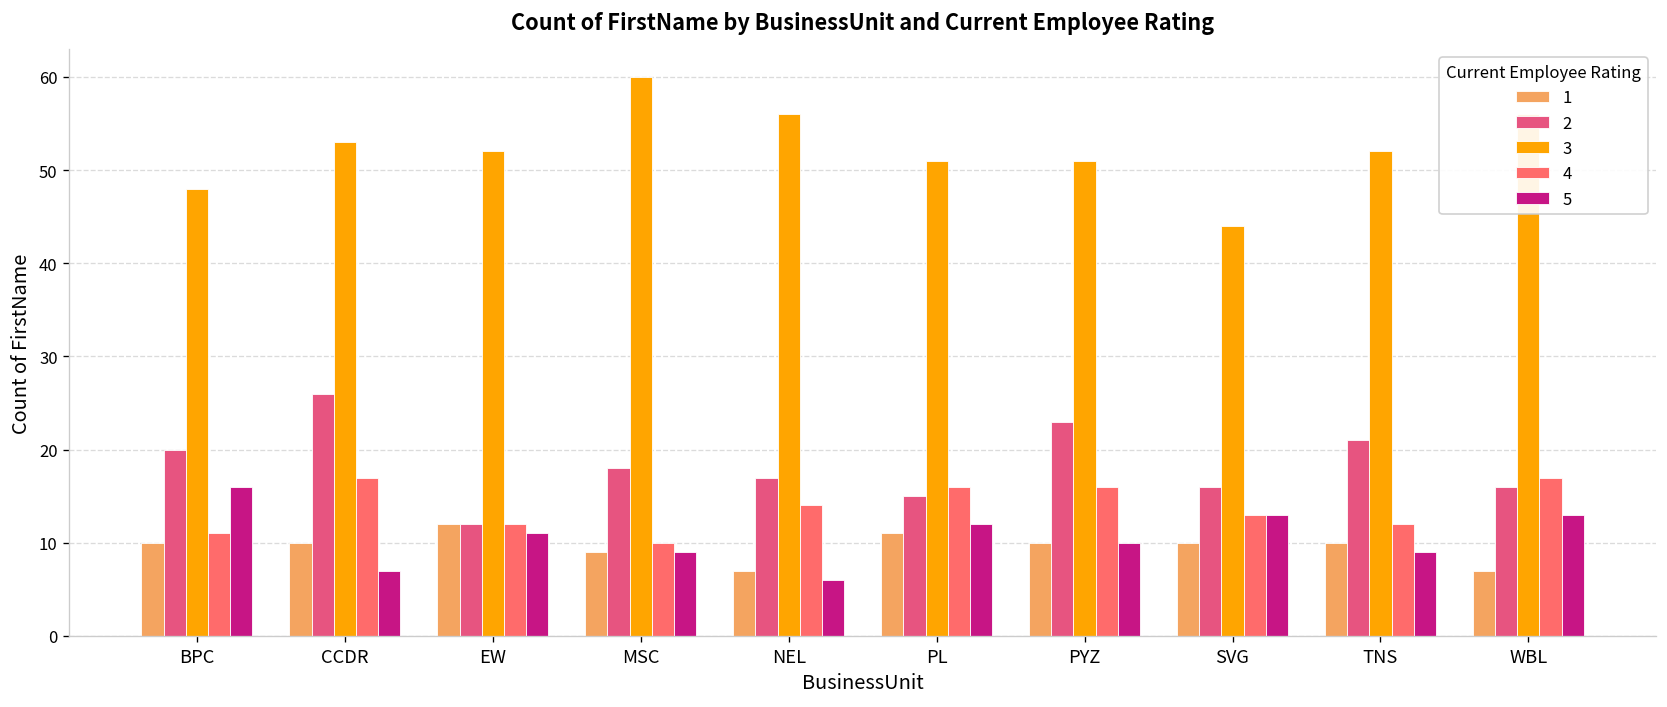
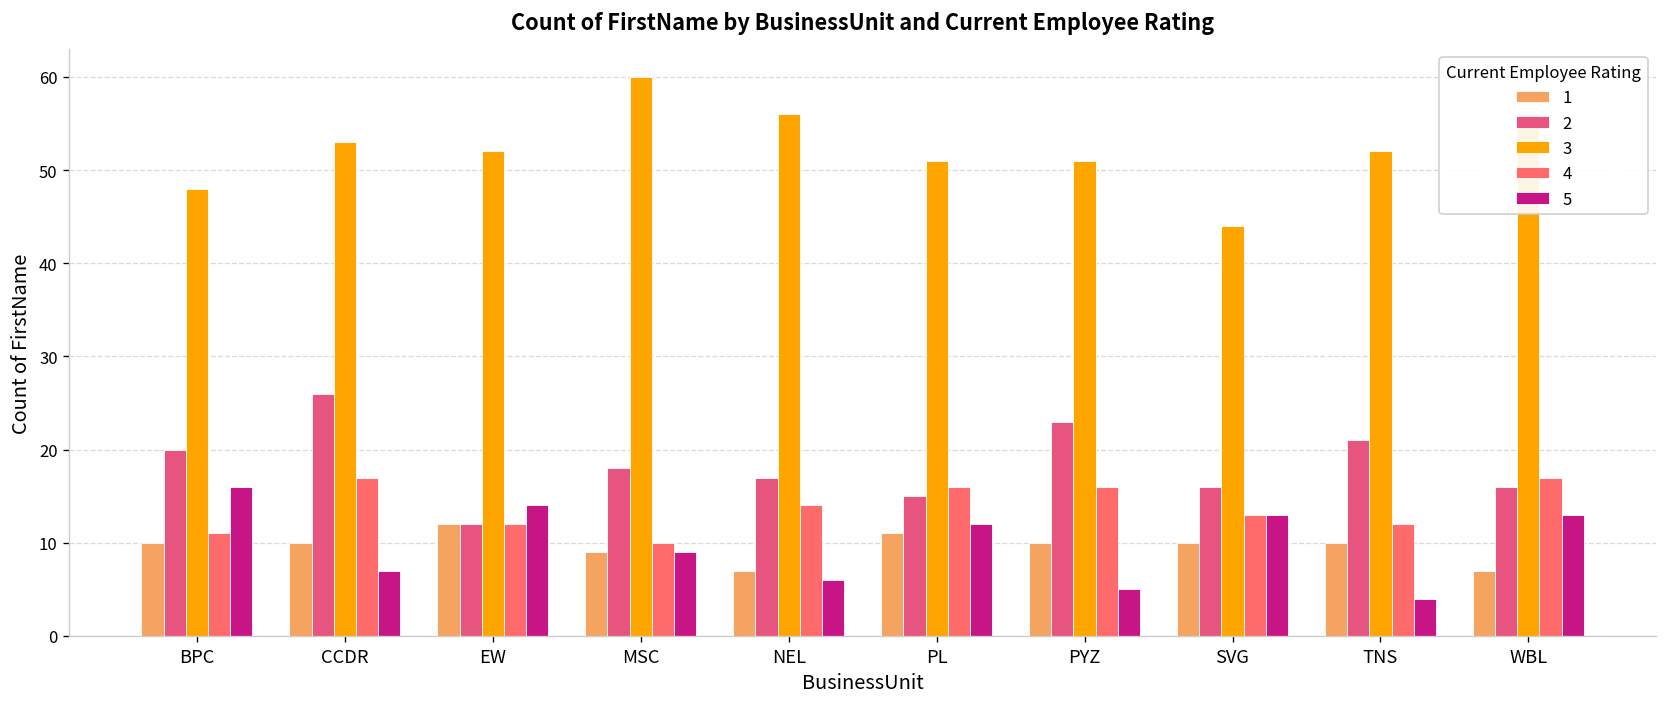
5, EW: 11 -> 14
5, PYZ: 10 -> 5
5, TNS: 9 -> 4
